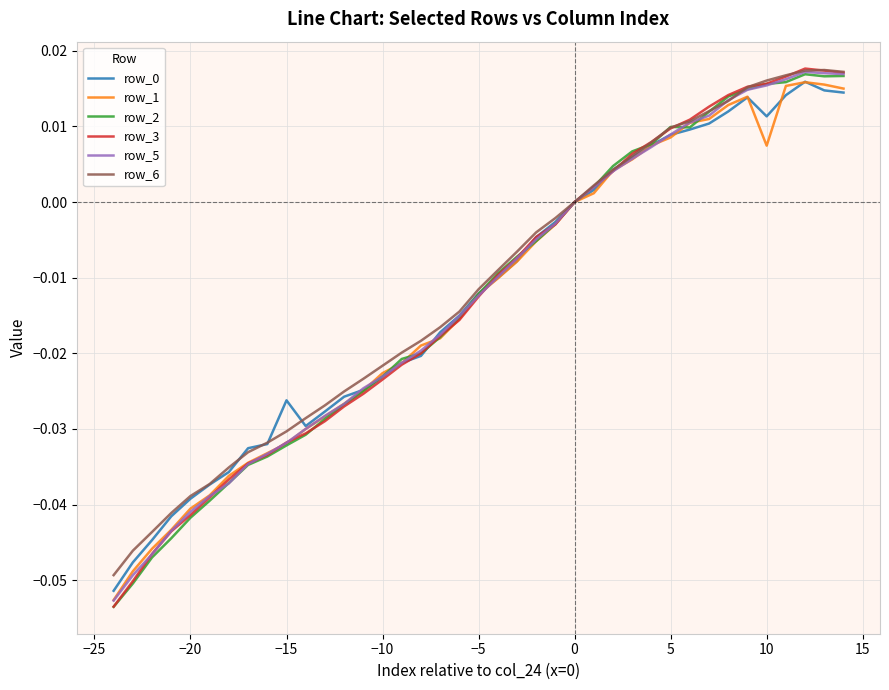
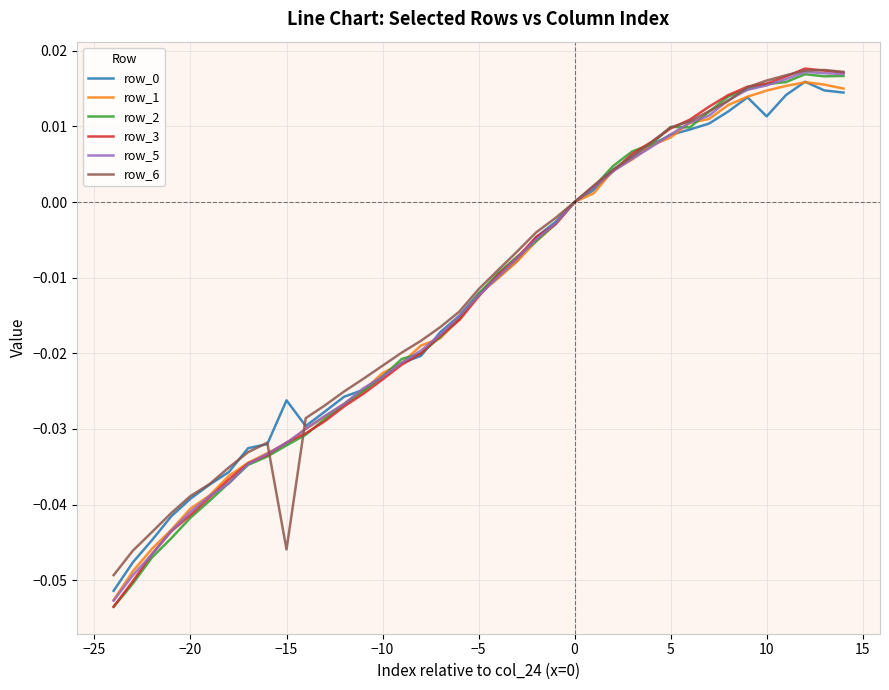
row_6, −15: -0.030 -> -0.046
row_1, 10: 0.007 -> 0.015
